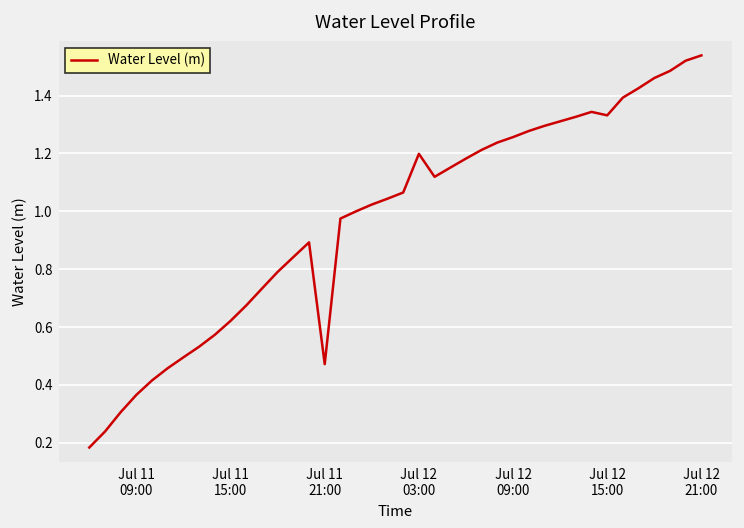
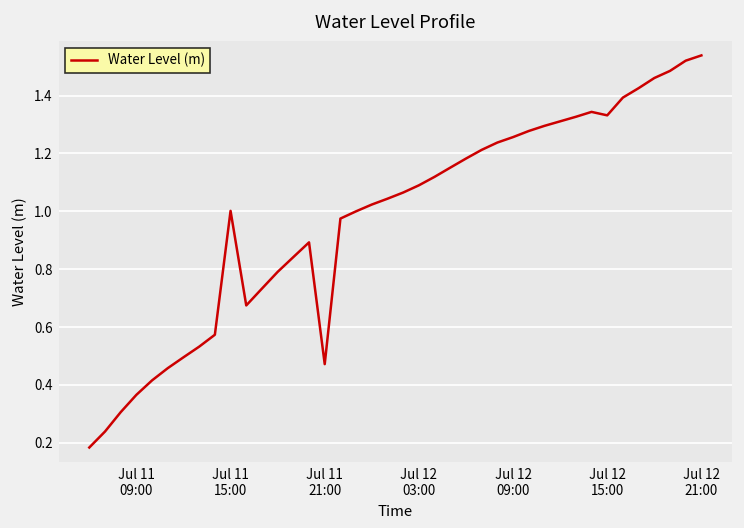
Jul 11 15:00: 0.62 -> 1.00
Jul 12 03:00: 1.20 -> 1.09
